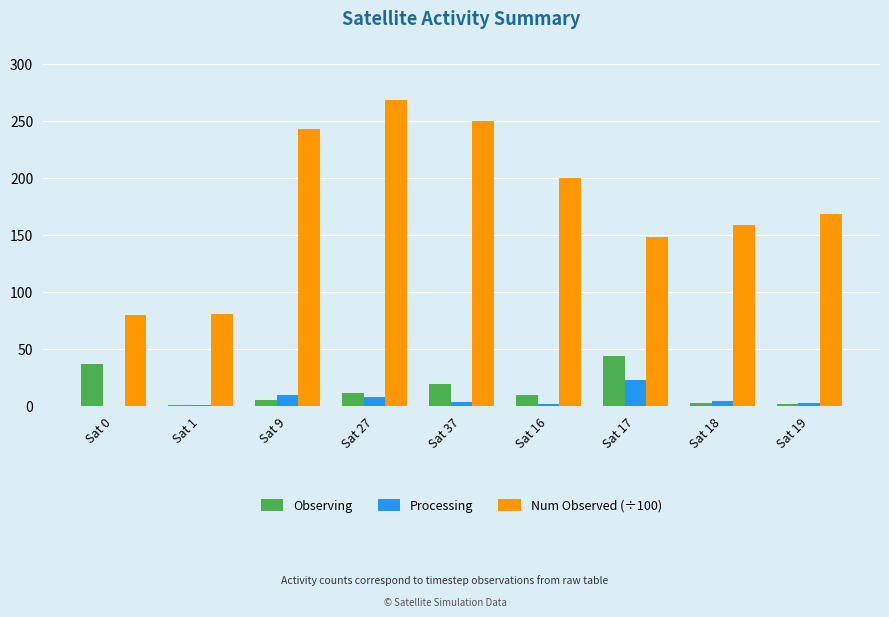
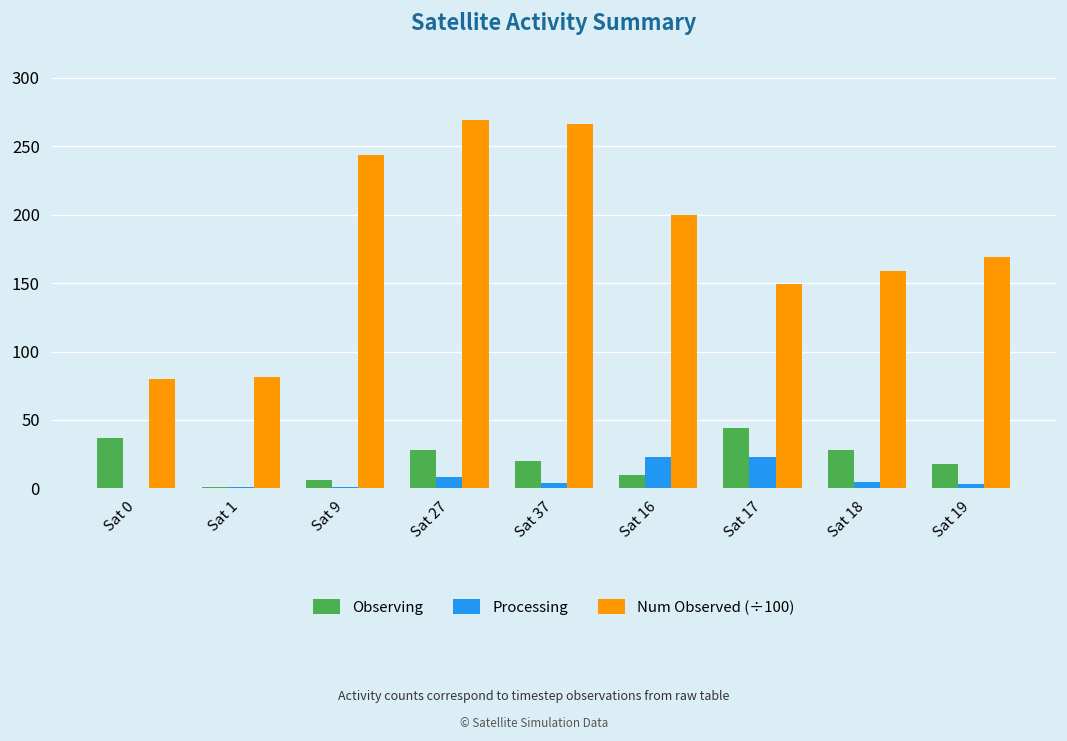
Processing, Sat 9: 10 -> 1
Observing, Sat 27: 12 -> 28
Num Observed (÷100), Sat 37: 250 -> 266
Processing, Sat 16: 2 -> 23
Observing, Sat 18: 3 -> 28
Observing, Sat 19: 2 -> 18
